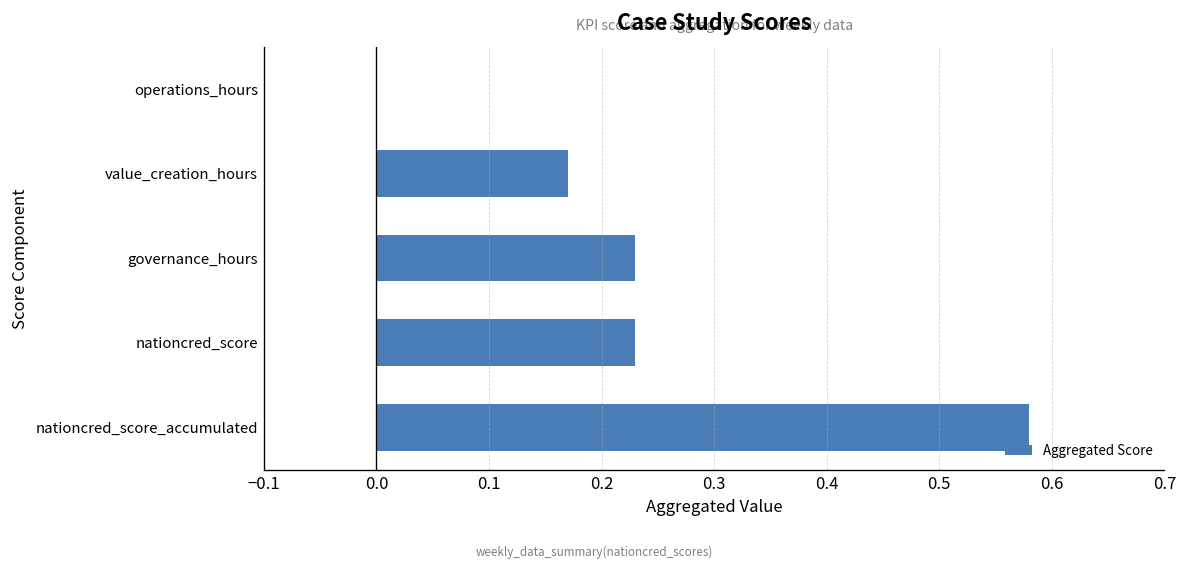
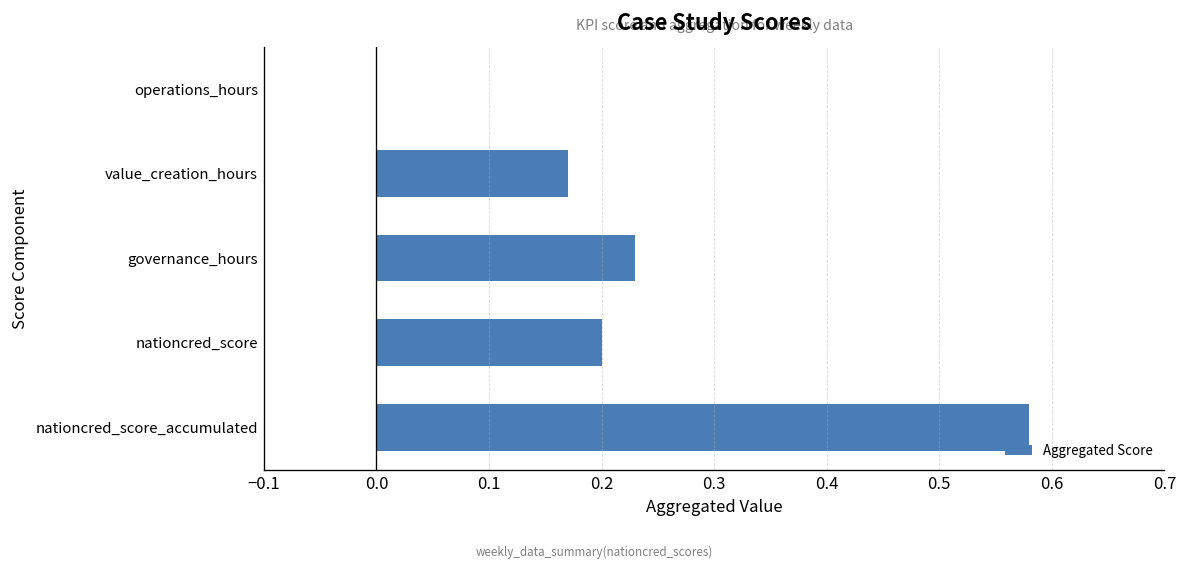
nationcred_score: 0.23 -> 0.20
